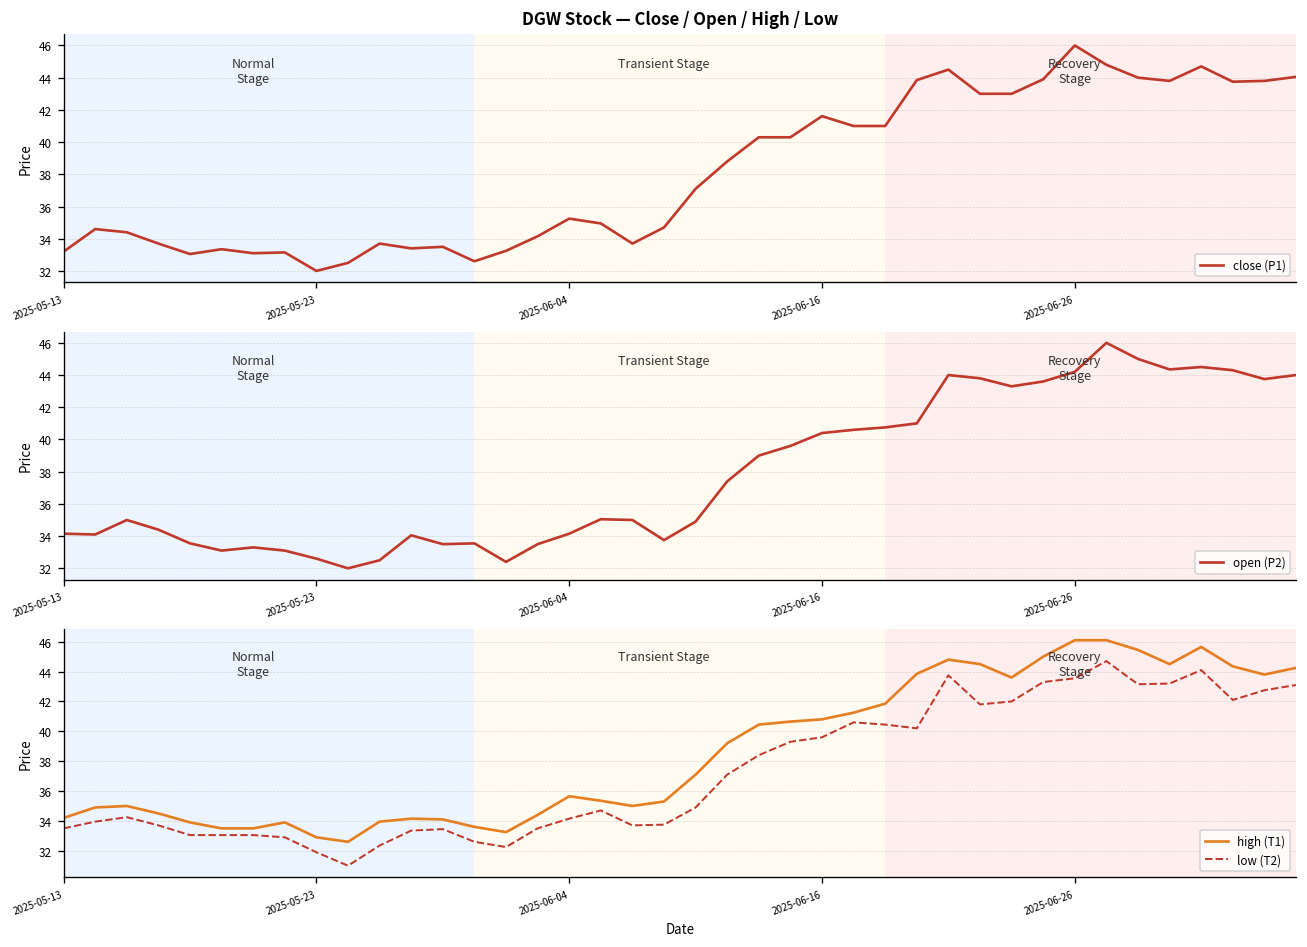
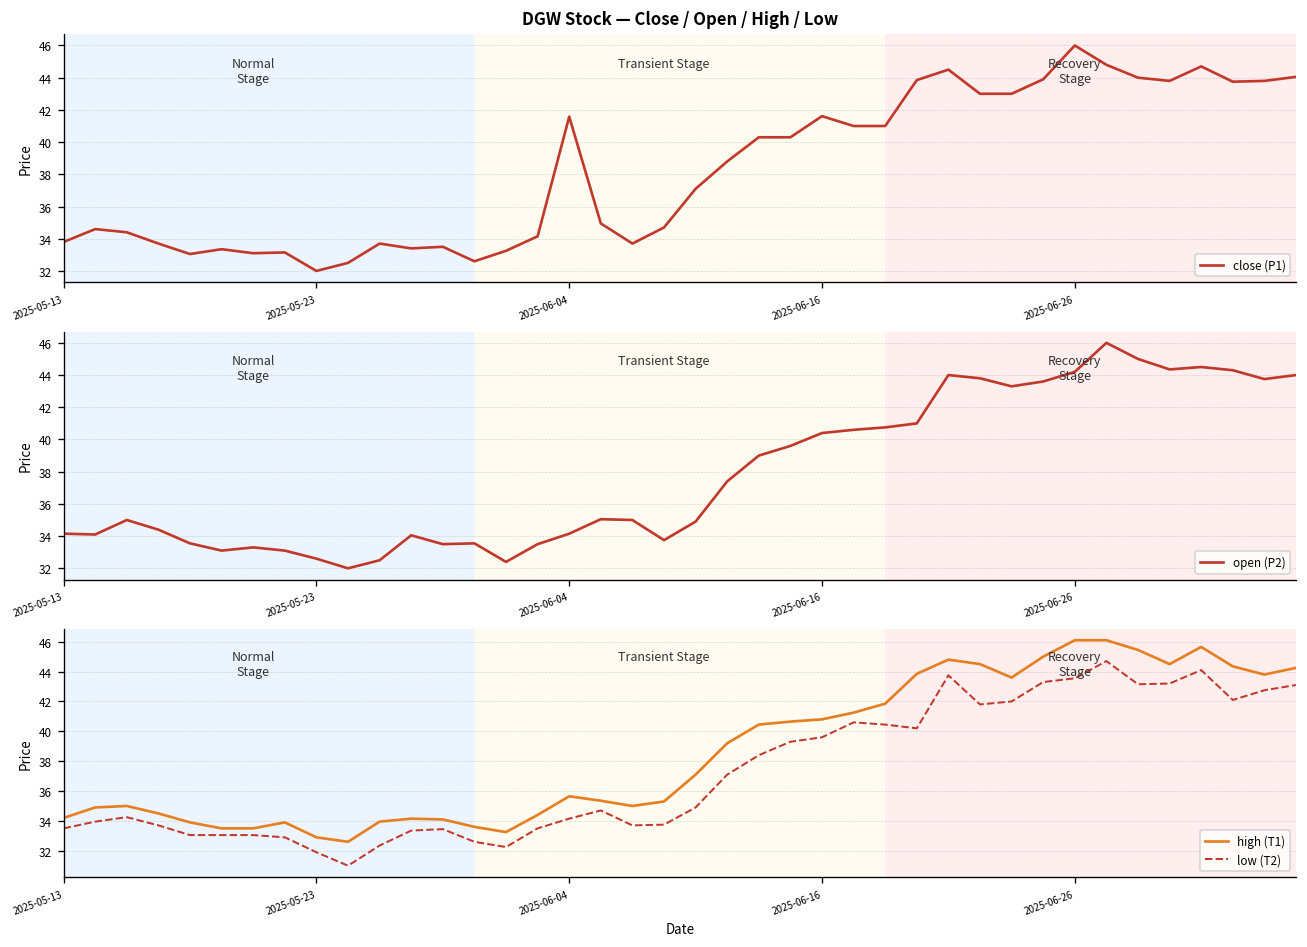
DGW Stock — Close / Open / High / Low, 2025-05-13: 33.2 -> 33.8
DGW Stock — Close / Open / High / Low, 2025-06-04: 35.3 -> 41.6
